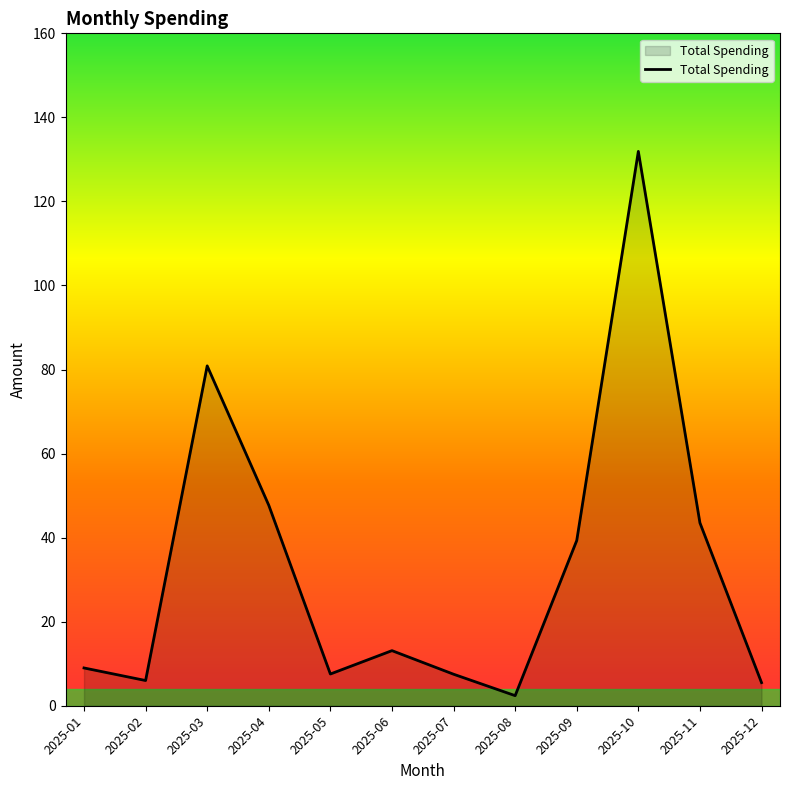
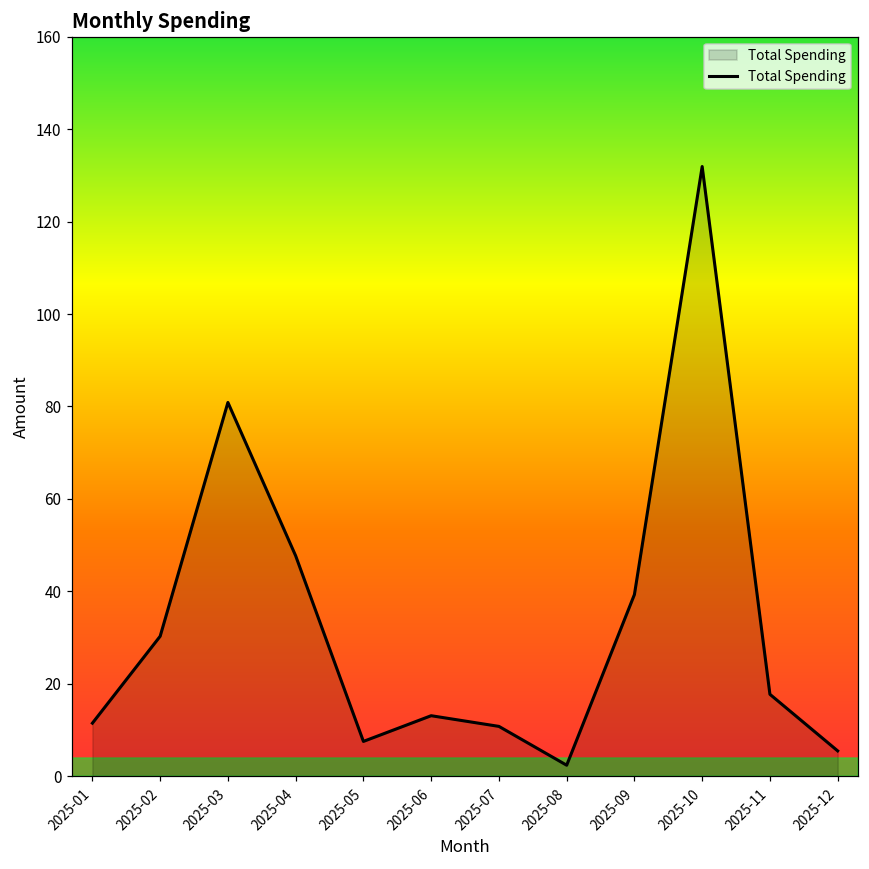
2025-01: 9 -> 12
2025-02: 6 -> 30
2025-07: 8 -> 11
2025-11: 44 -> 18
